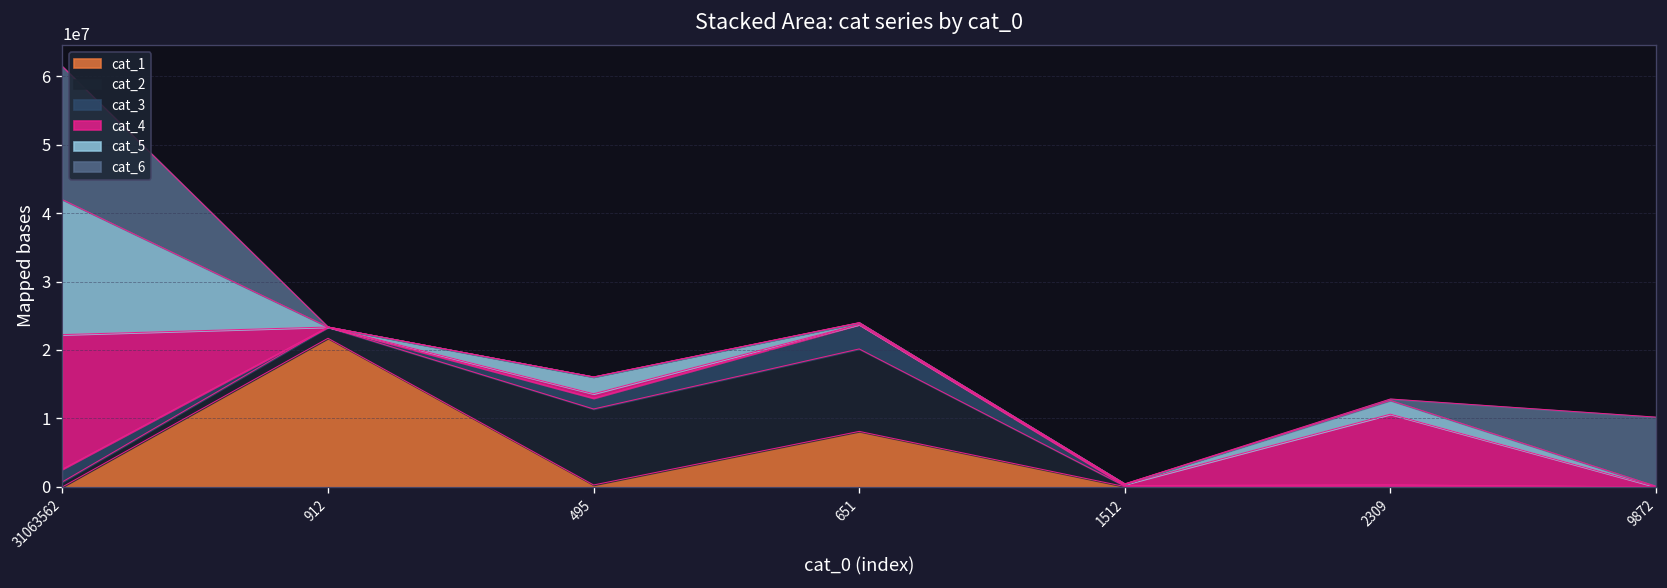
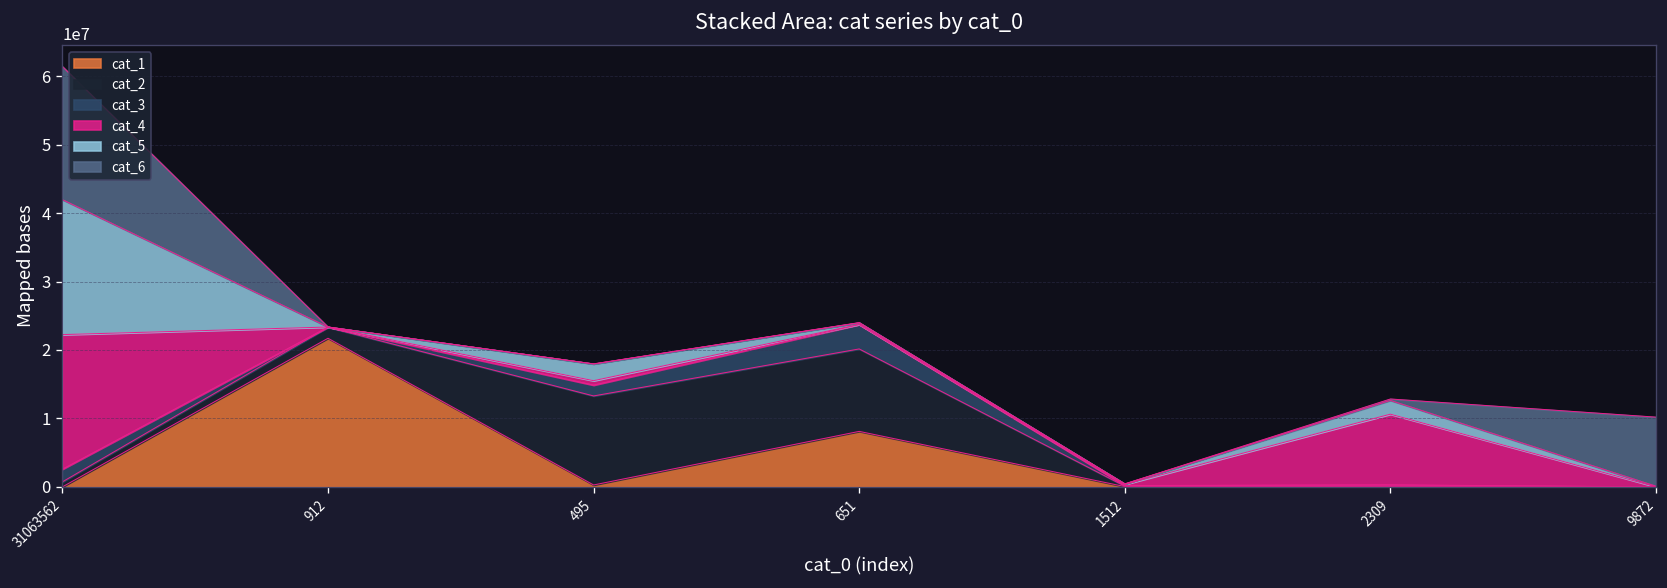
cat_2, 495: 11000000 -> 13000000
